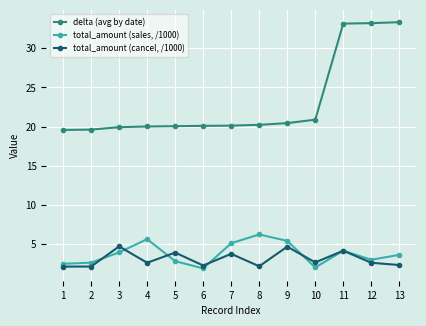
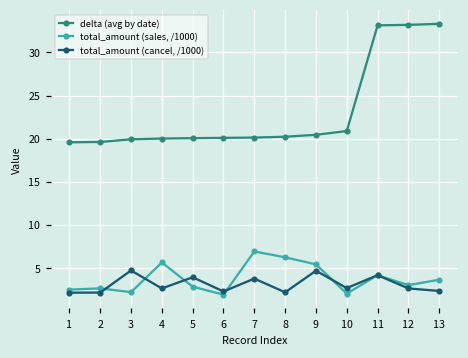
total_amount (sales, /1000), 3: 4 -> 2
total_amount (sales, /1000), 7: 5 -> 7
